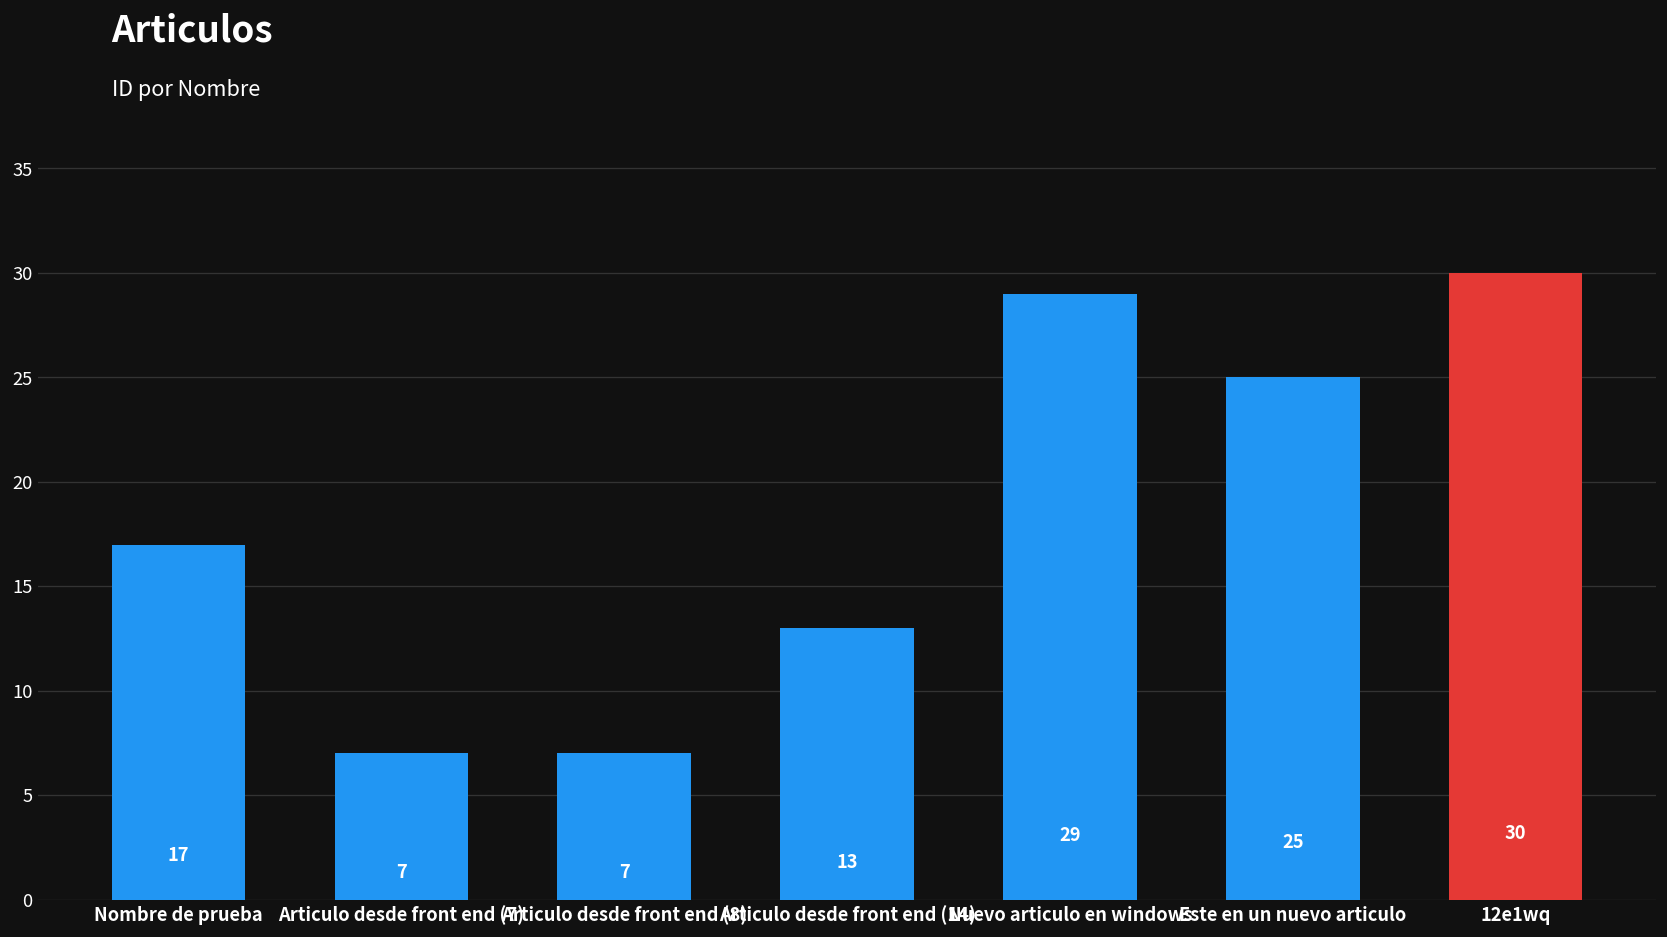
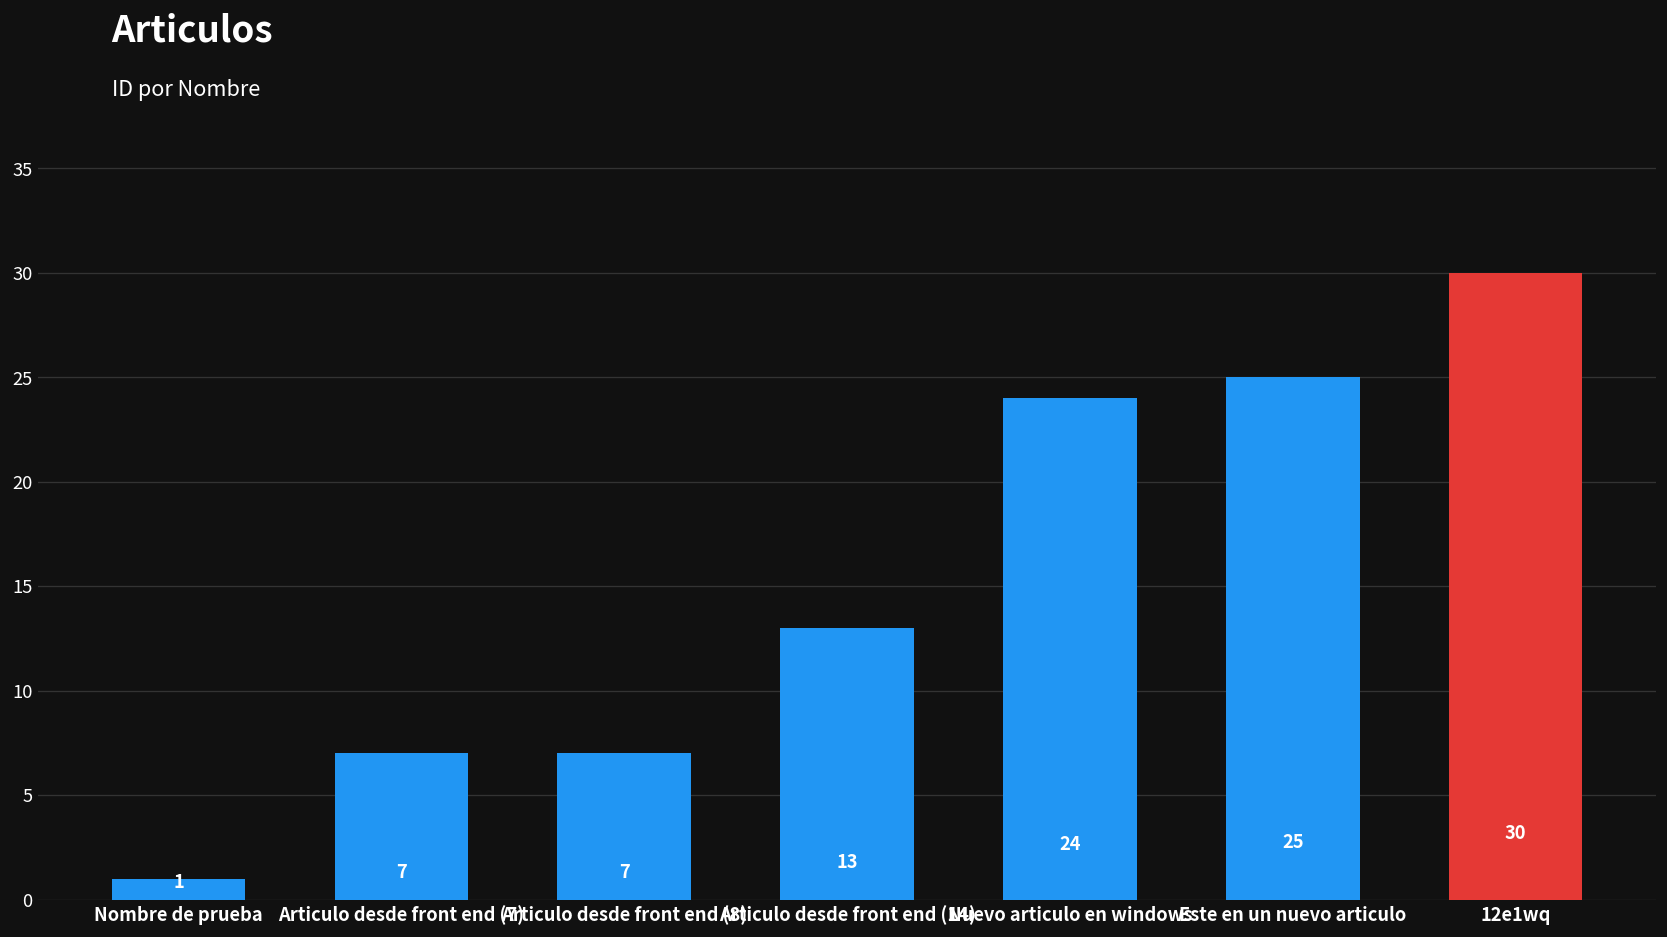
Nombre de prueba: 17 -> 1
Nuevo articulo en windows: 29 -> 24
